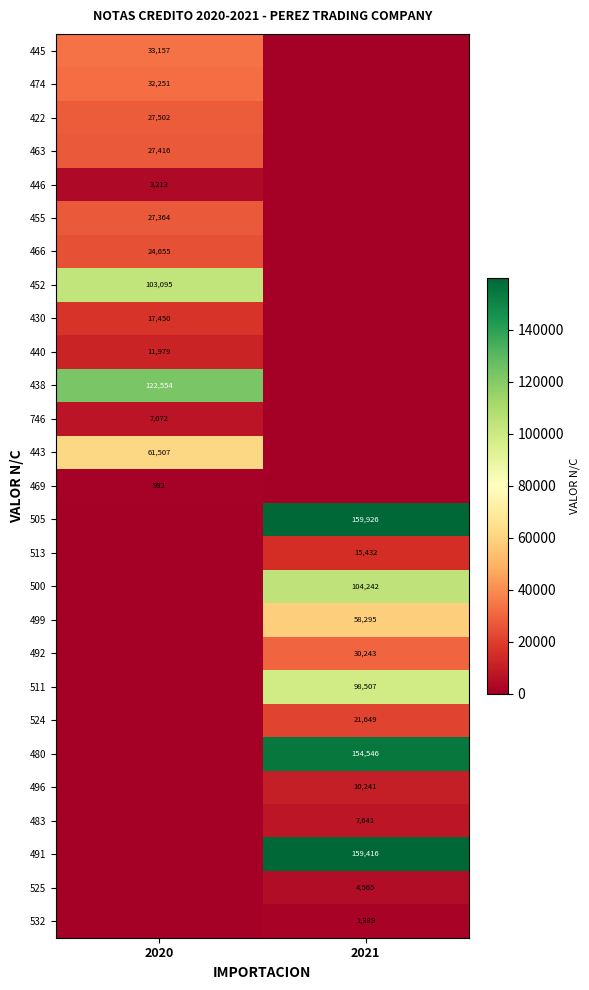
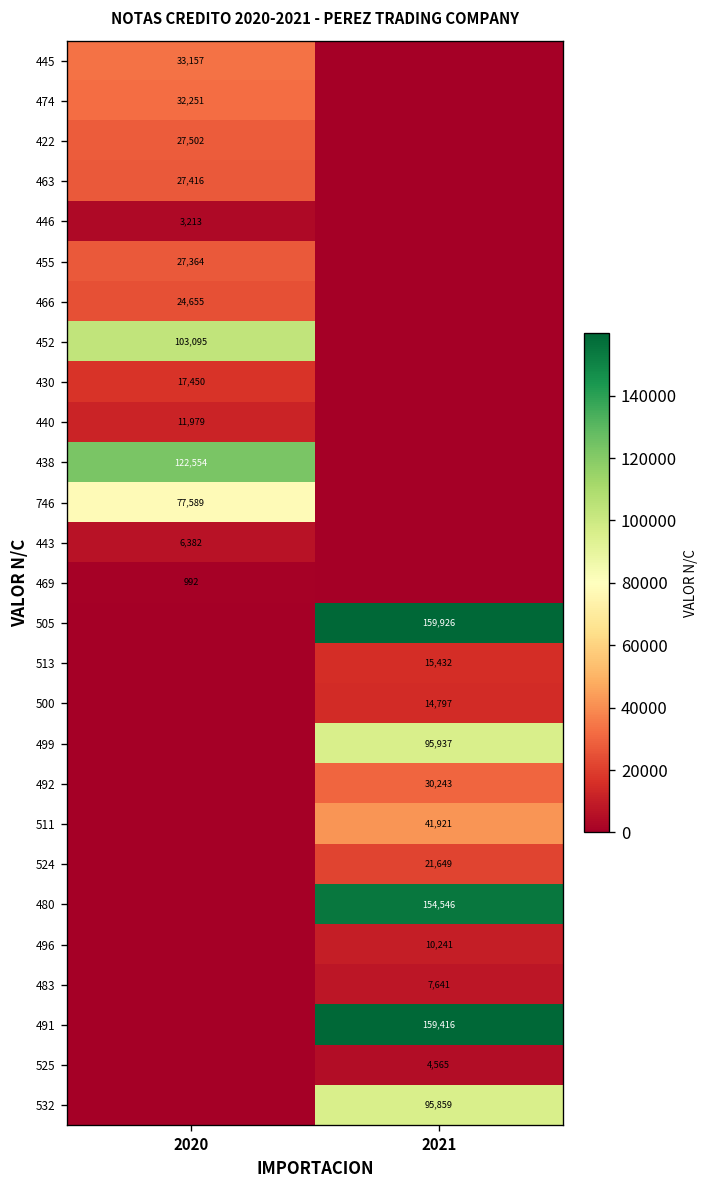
746, 2020: 7,072 -> 77,589
443, 2020: 61,507 -> 6,382
500, 2021: 104,242 -> 14,797
499, 2021: 58,295 -> 95,937
511, 2021: 98,507 -> 41,921
532, 2021: 1,389 -> 95,859
